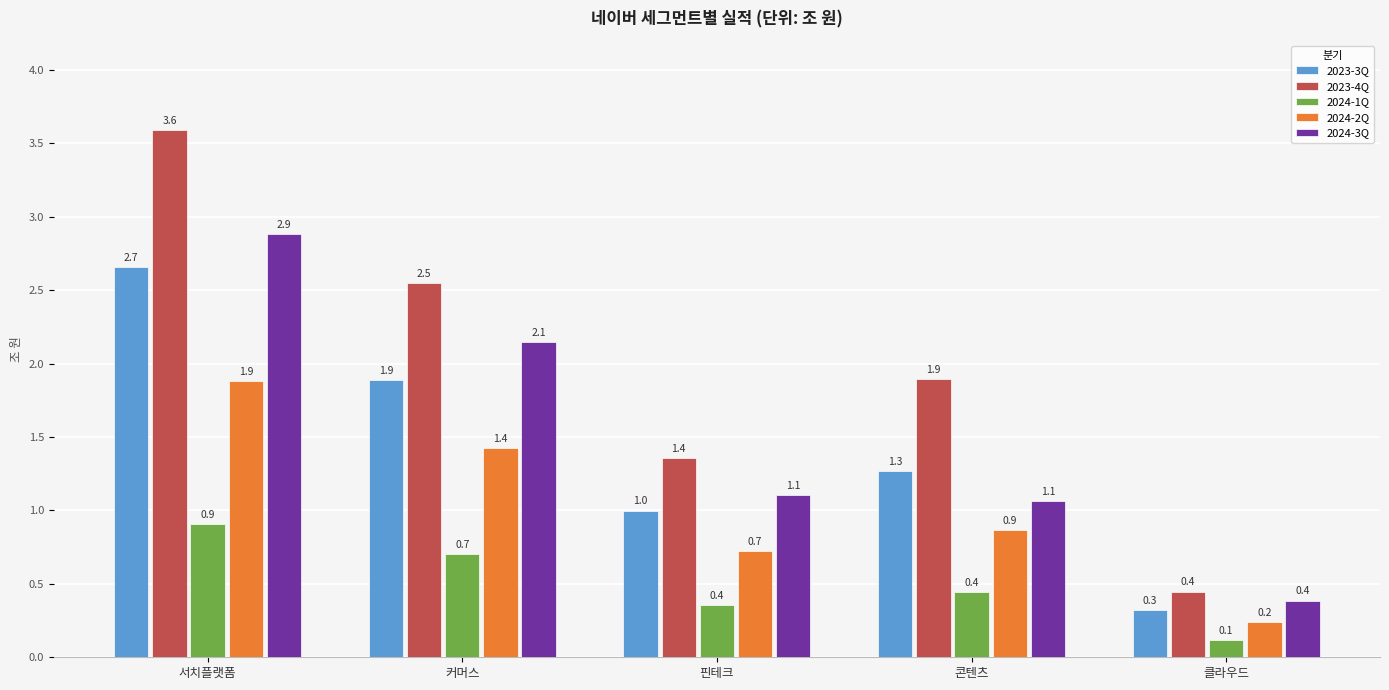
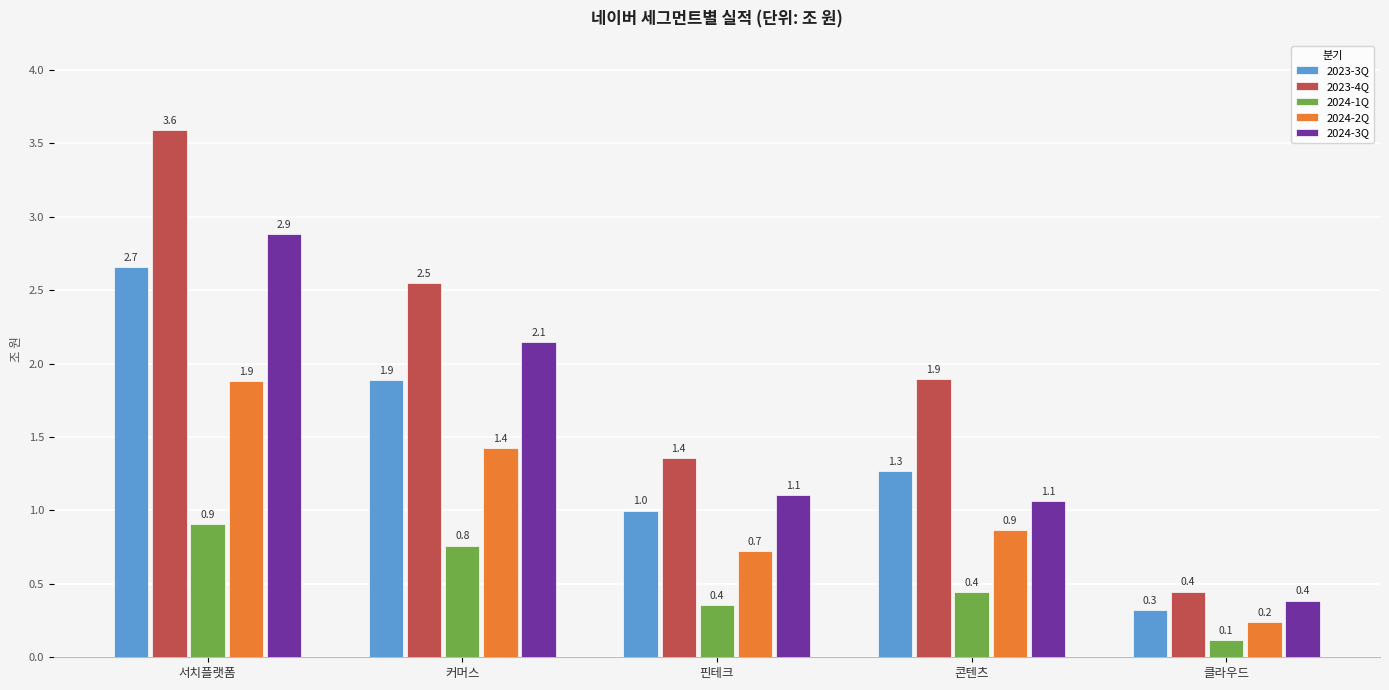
2024-1Q, 커머스: 0.7 -> 0.8
